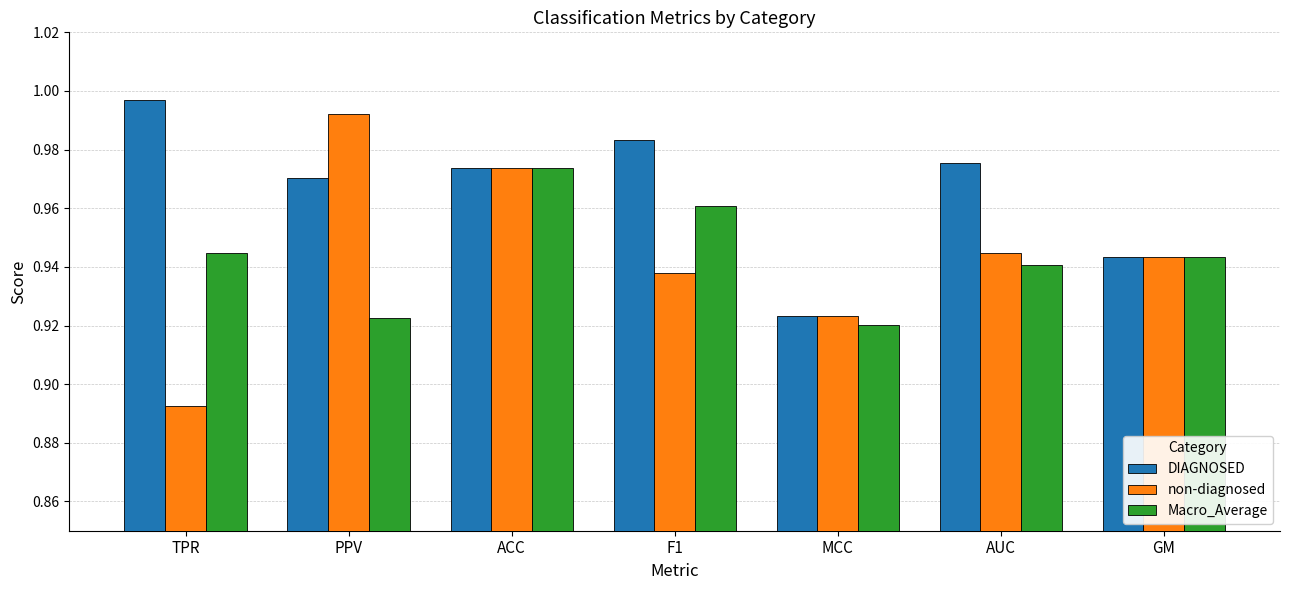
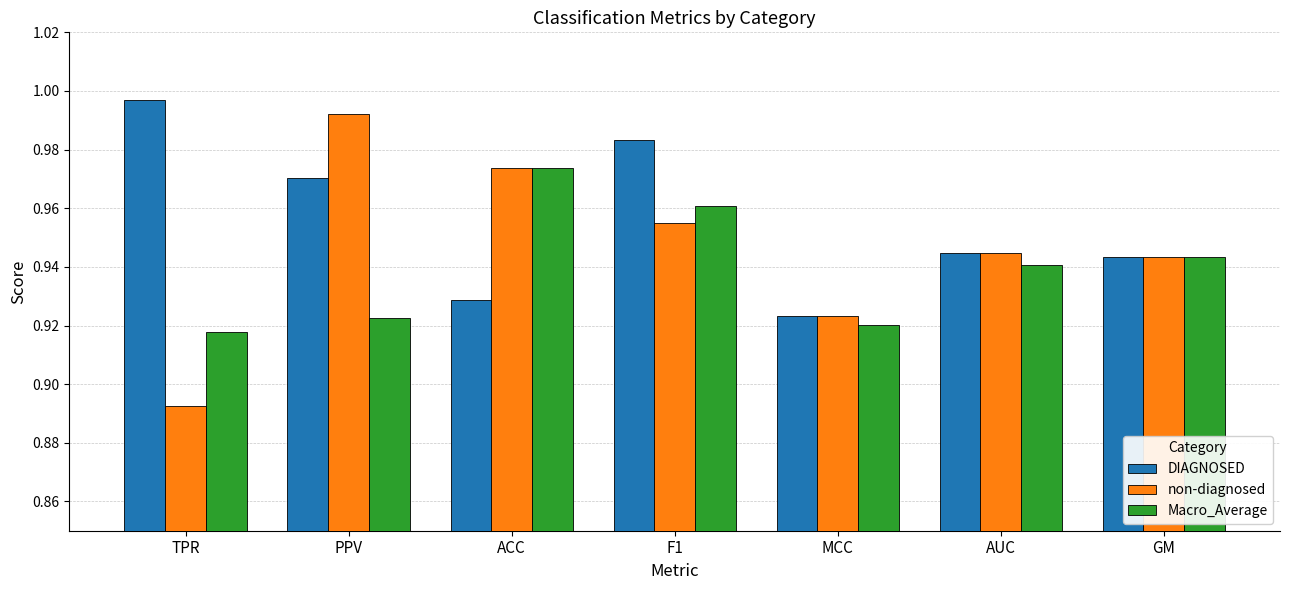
Macro_Average, TPR: 0.945 -> 0.918
DIAGNOSED, ACC: 0.974 -> 0.929
non-diagnosed, F1: 0.938 -> 0.955
DIAGNOSED, AUC: 0.976 -> 0.945
